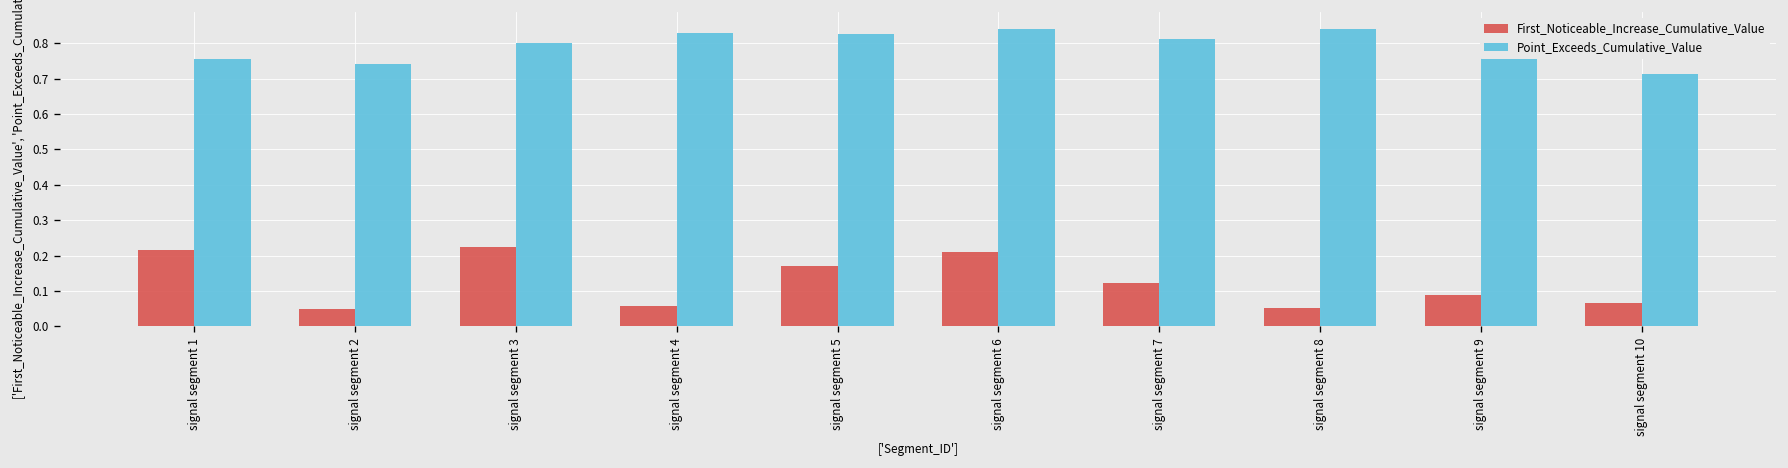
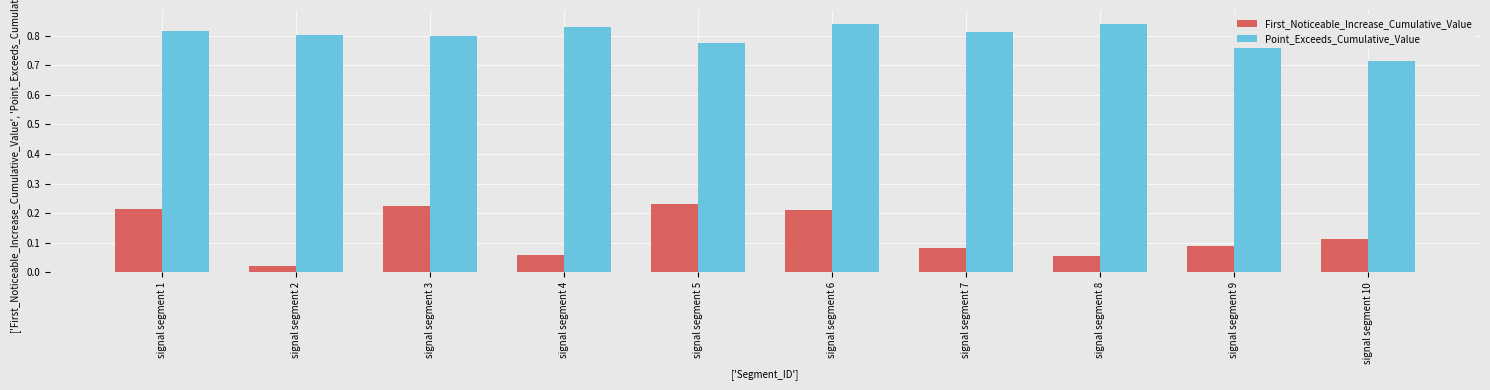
Point_Exceeds_Cumulative_Value, signal segment 1: 0.76 -> 0.82
First_Noticeable_Increase_Cumulative_Value, signal segment 2: 0.05 -> 0.02
Point_Exceeds_Cumulative_Value, signal segment 2: 0.74 -> 0.80
First_Noticeable_Increase_Cumulative_Value, signal segment 5: 0.17 -> 0.23
Point_Exceeds_Cumulative_Value, signal segment 5: 0.82 -> 0.78
First_Noticeable_Increase_Cumulative_Value, signal segment 7: 0.12 -> 0.08
First_Noticeable_Increase_Cumulative_Value, signal segment 10: 0.07 -> 0.11
